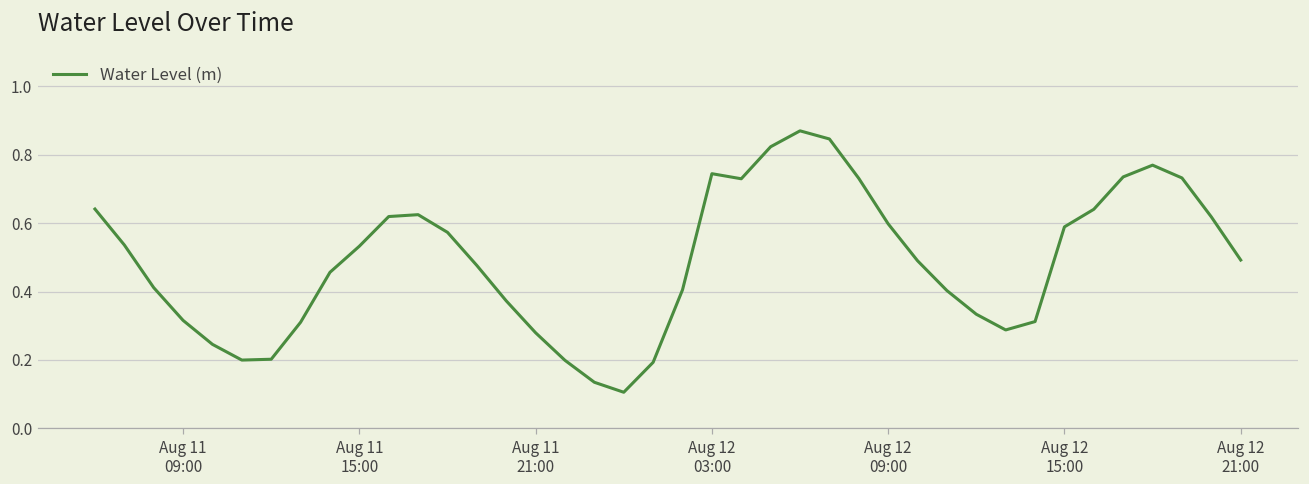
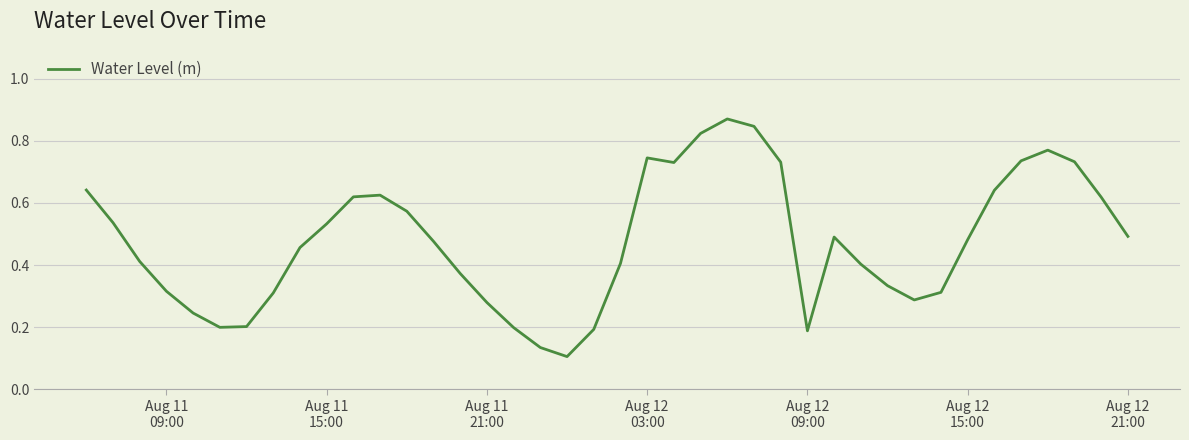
Aug 12 09:00: 0.60 -> 0.19
Aug 12 15:00: 0.59 -> 0.48
